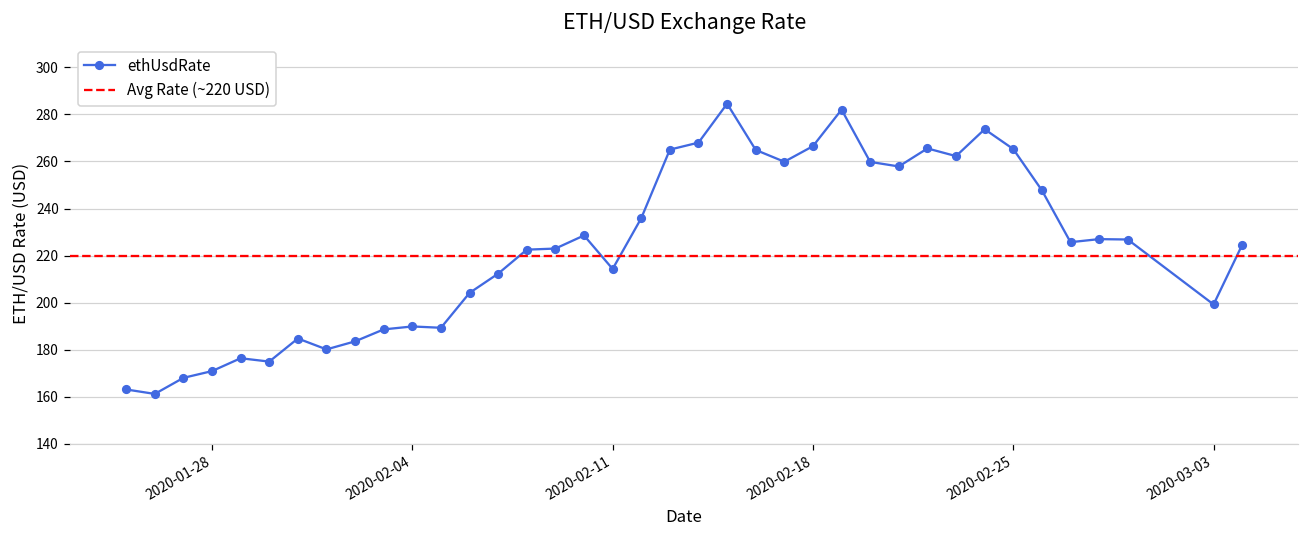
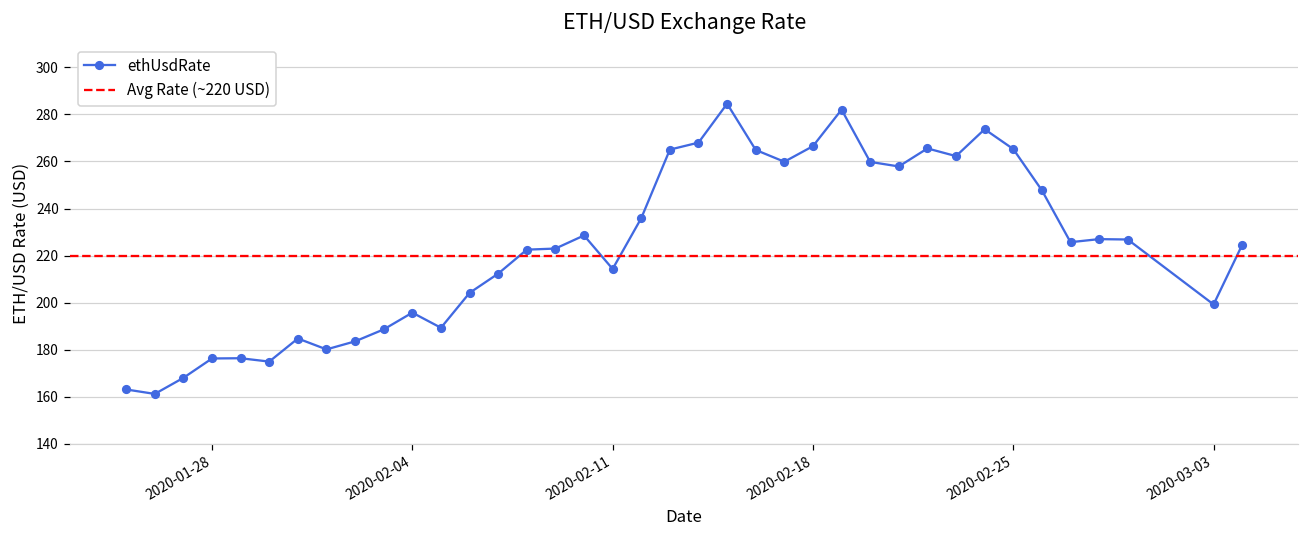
2020-01-28: 171 -> 176
2020-02-04: 190 -> 196
